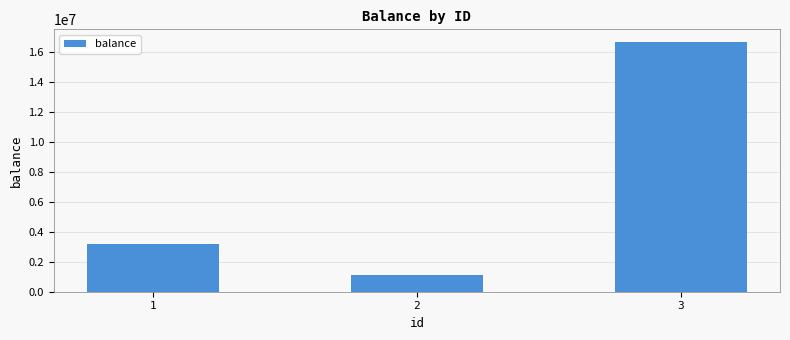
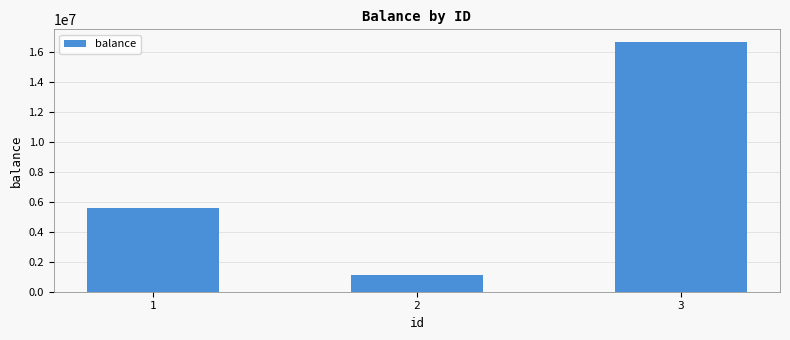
1: 3200000 -> 5600000
